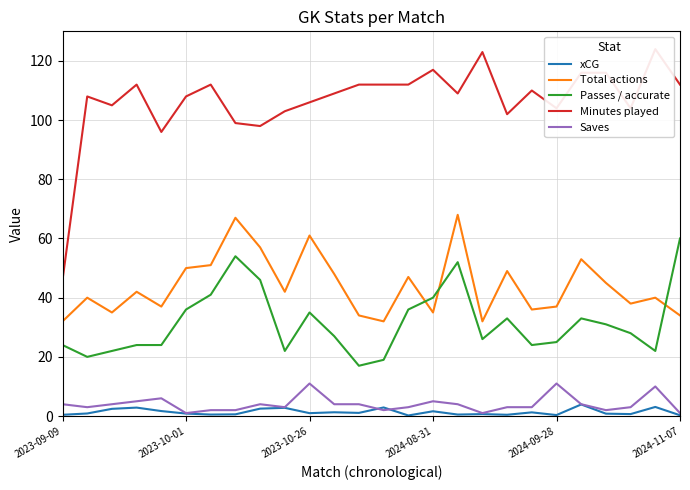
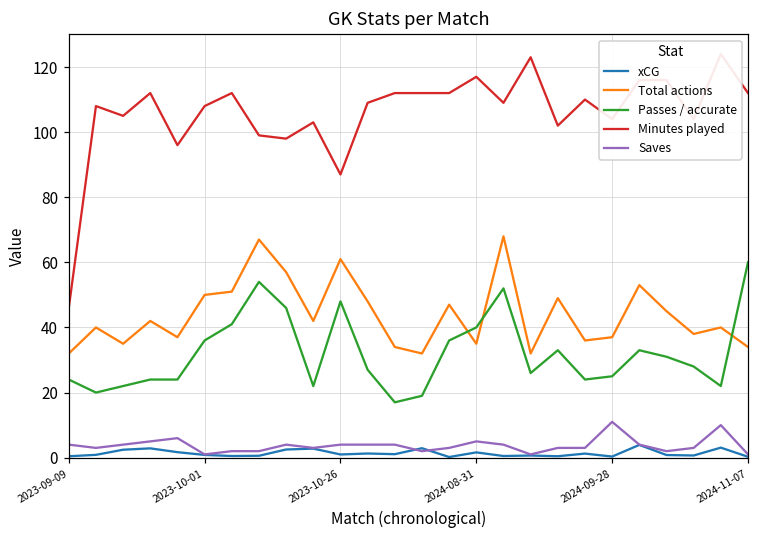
Passes / accurate, 2023-10-26: 35 -> 48
Minutes played, 2023-10-26: 106 -> 87
Saves, 2023-10-26: 11 -> 4
